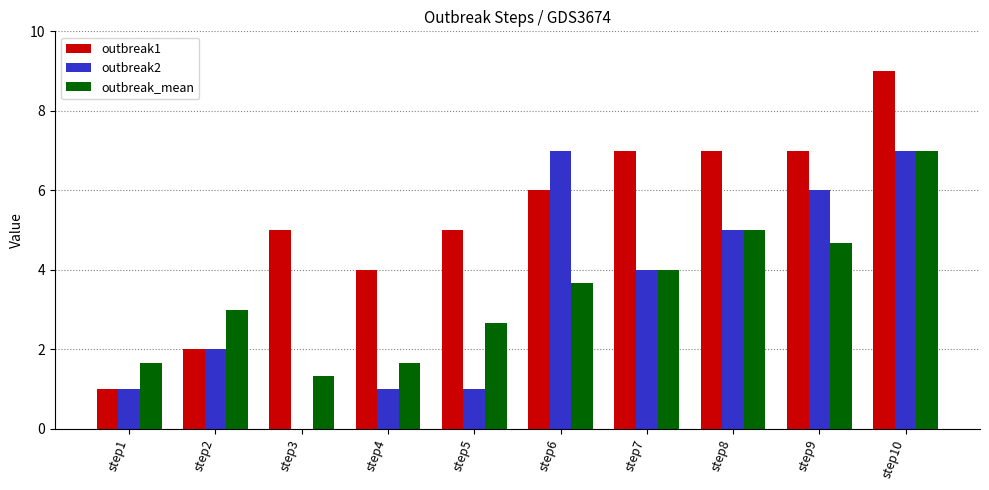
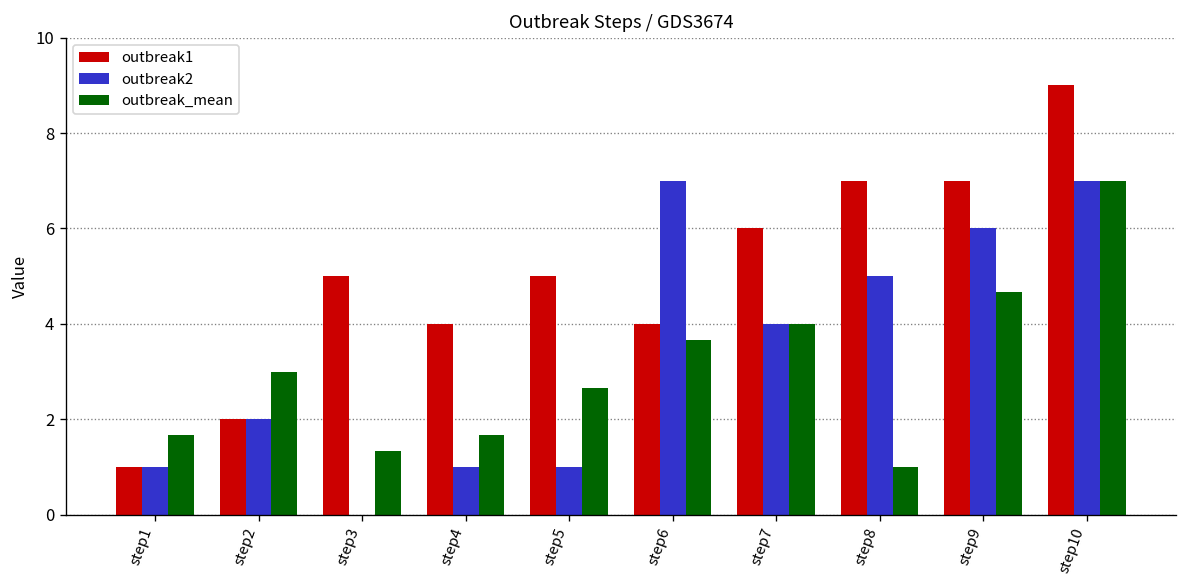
outbreak1, step6: 6 -> 4
outbreak1, step7: 7 -> 6
outbreak_mean, step8: 5 -> 1
